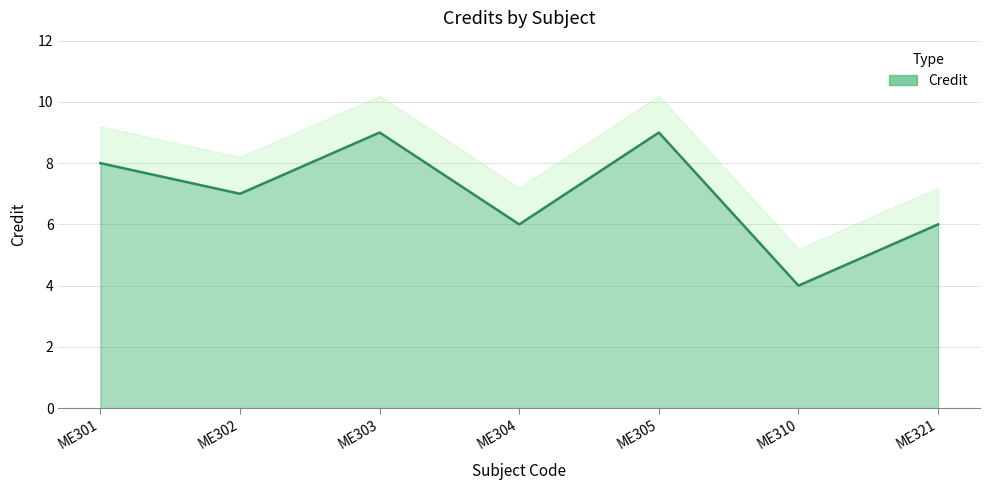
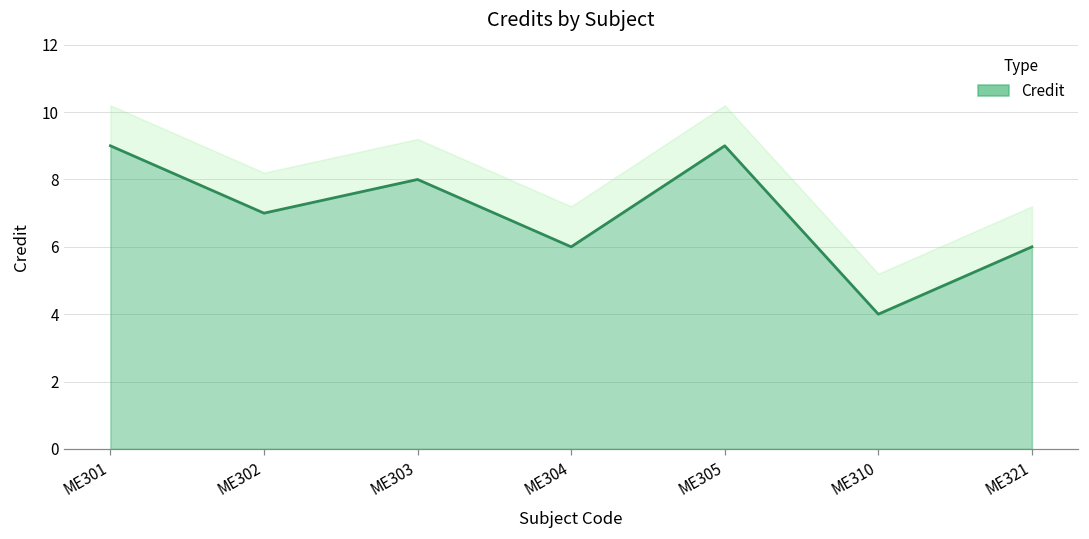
Credit, ME301: 8 -> 9
Credit, ME303: 9 -> 8
